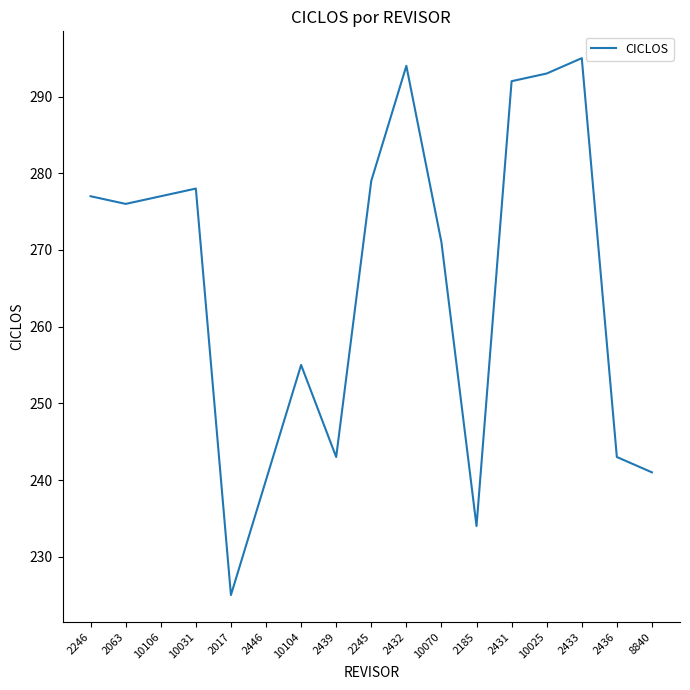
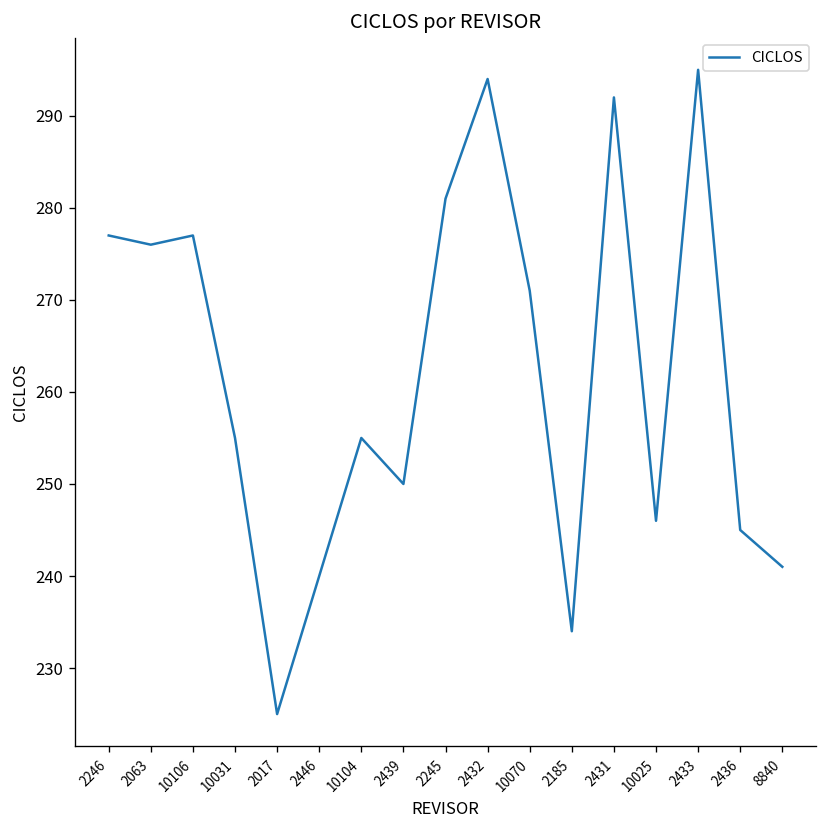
10031: 278 -> 255
2439: 243 -> 250
2245: 279 -> 281
10025: 293 -> 246
2436: 243 -> 245
